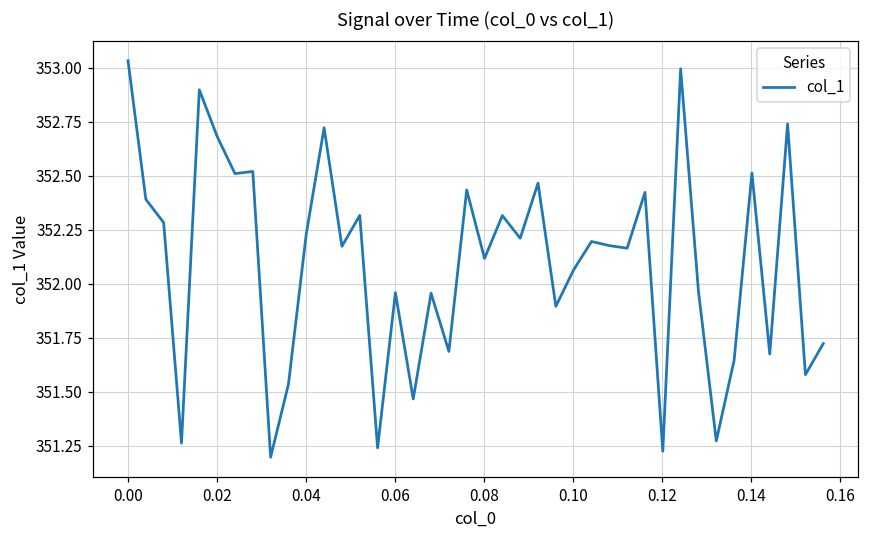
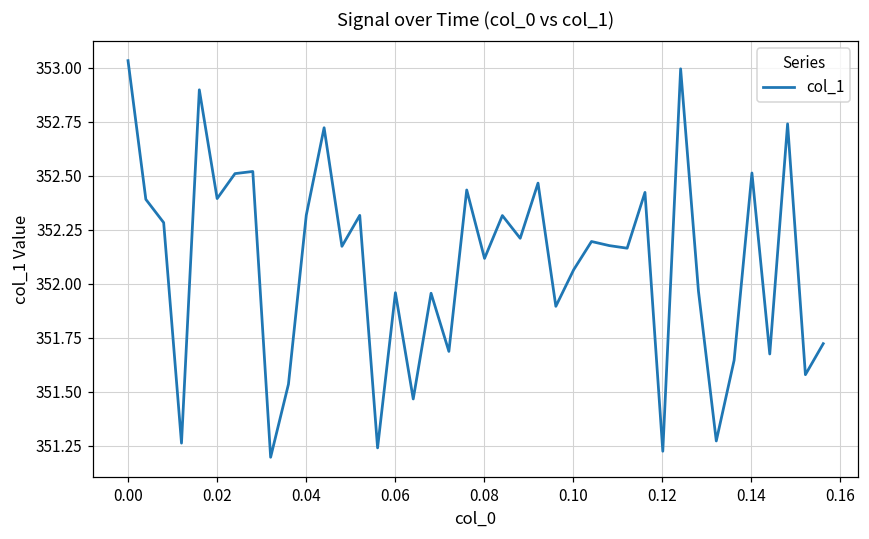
0.02: 352.68 -> 352.39
0.04: 352.23 -> 352.32
